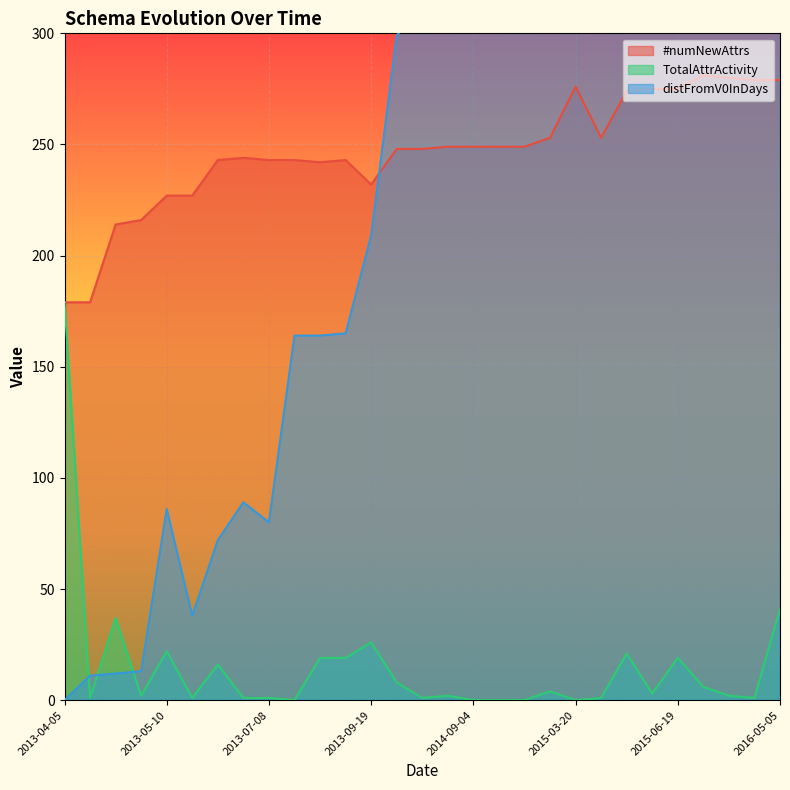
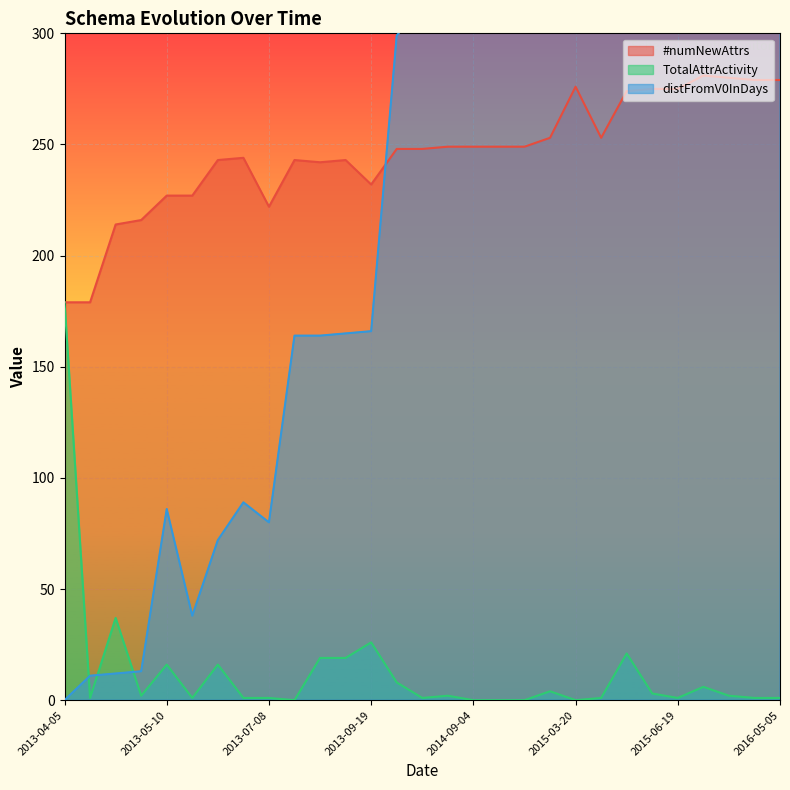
TotalAttrActivity, 2013-05-10: 22 -> 16
#numNewAttrs, 2013-07-08: 243 -> 222
distFromV0InDays, 2013-09-19: 209 -> 166
TotalAttrActivity, 2015-06-19: 19 -> 1
TotalAttrActivity, 2016-05-05: 41 -> 1
